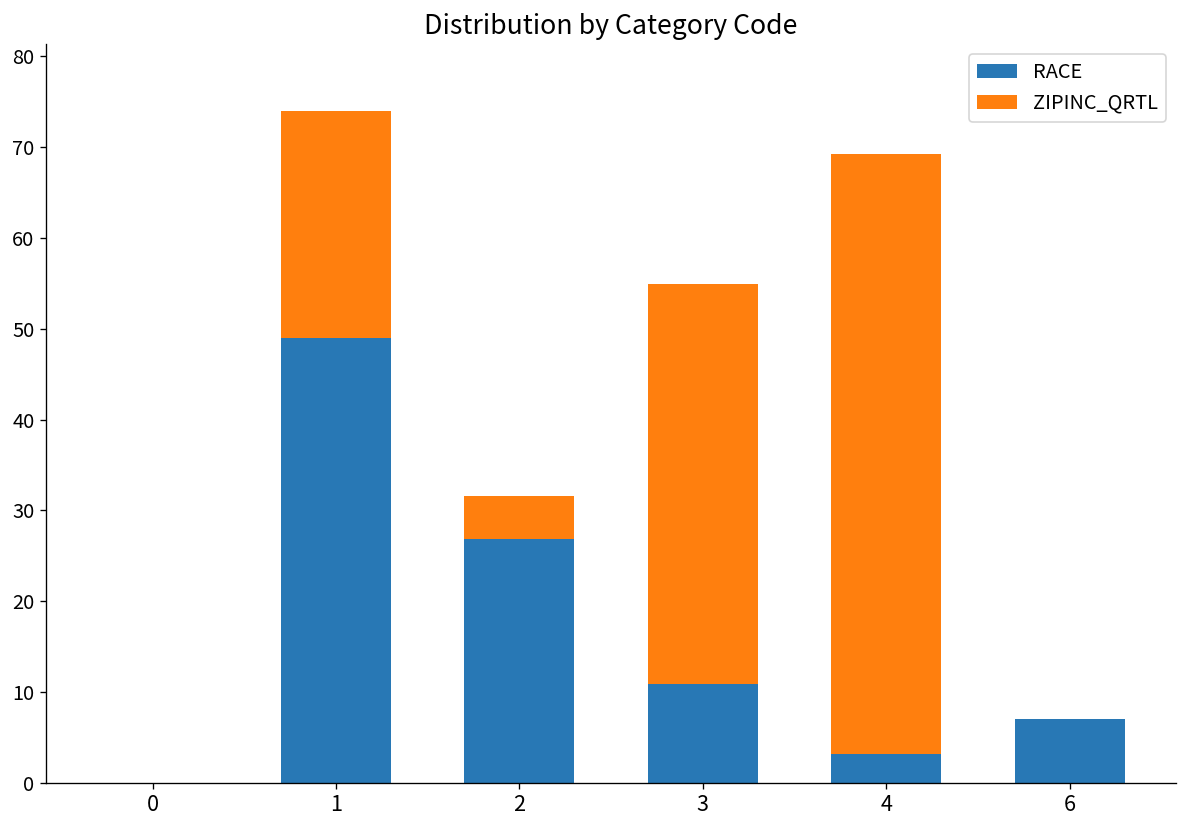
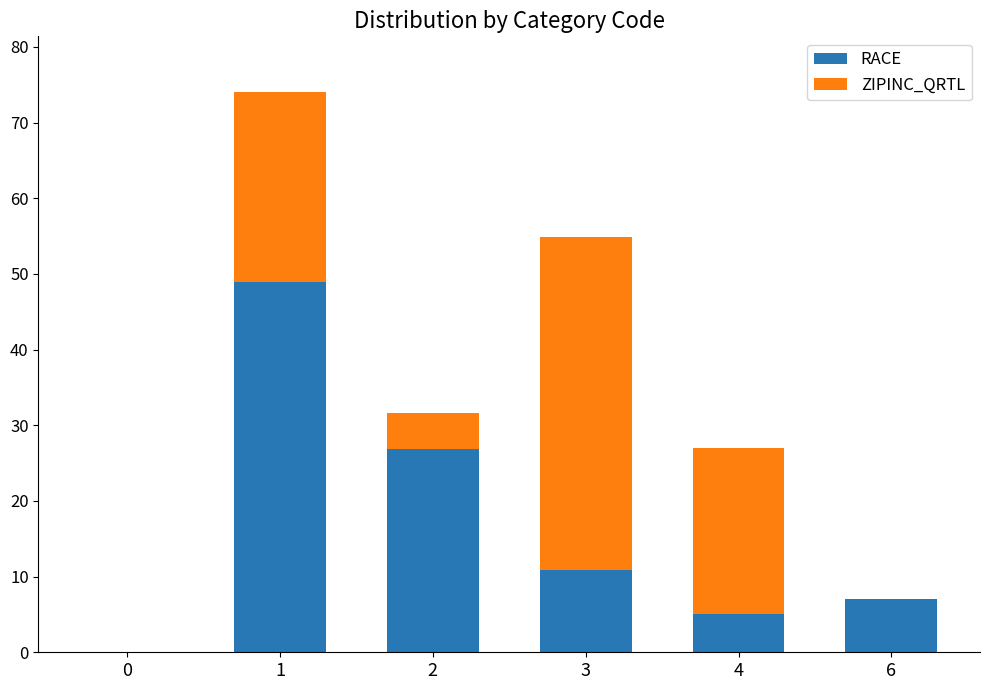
RACE, 4: 3 -> 5
ZIPINC_QRTL, 4: 66 -> 22
